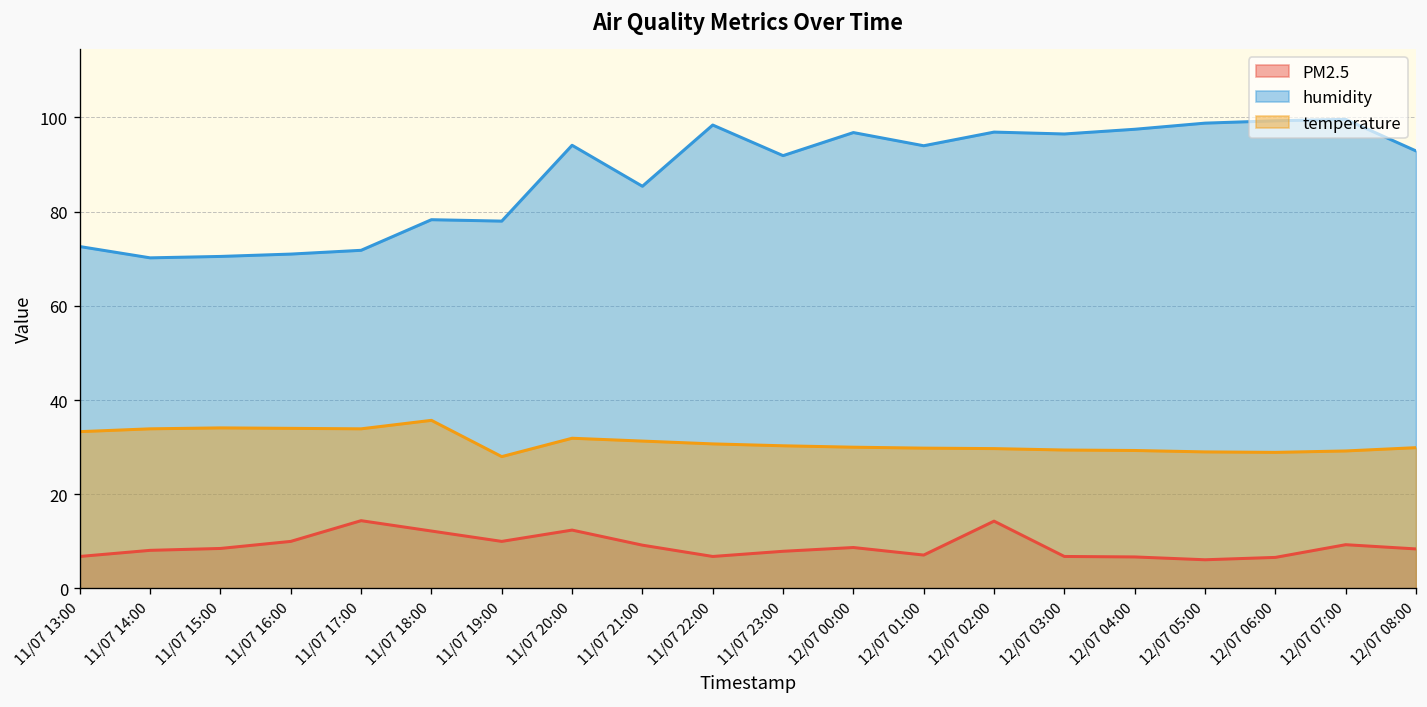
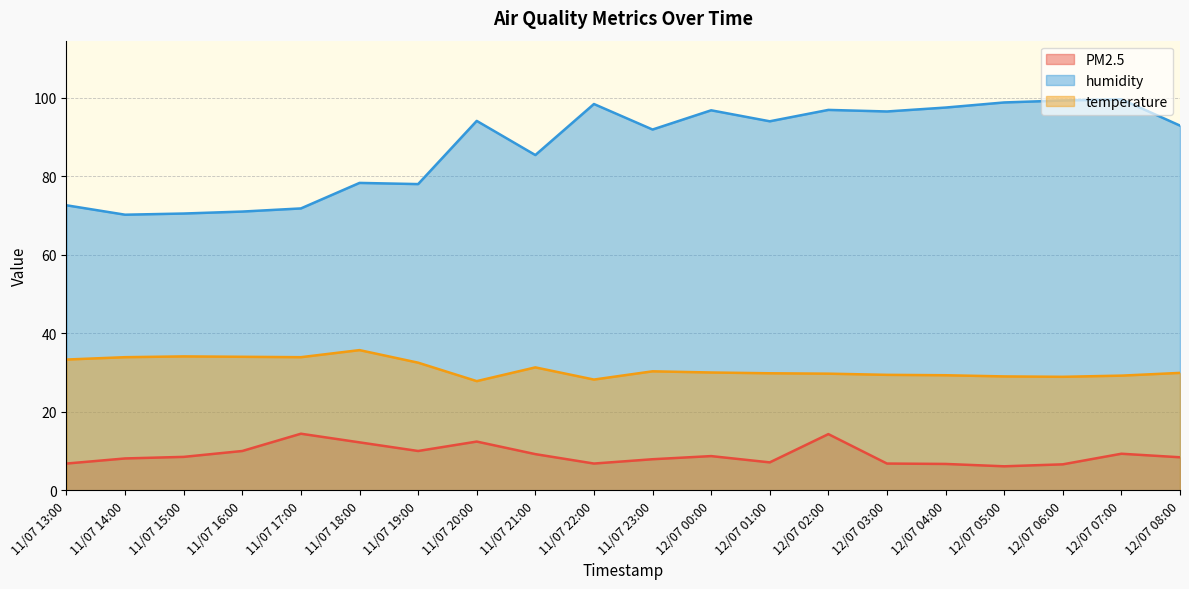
temperature, 11/07 19:00: 28 -> 33
temperature, 11/07 20:00: 32 -> 28
temperature, 11/07 22:00: 31 -> 28
